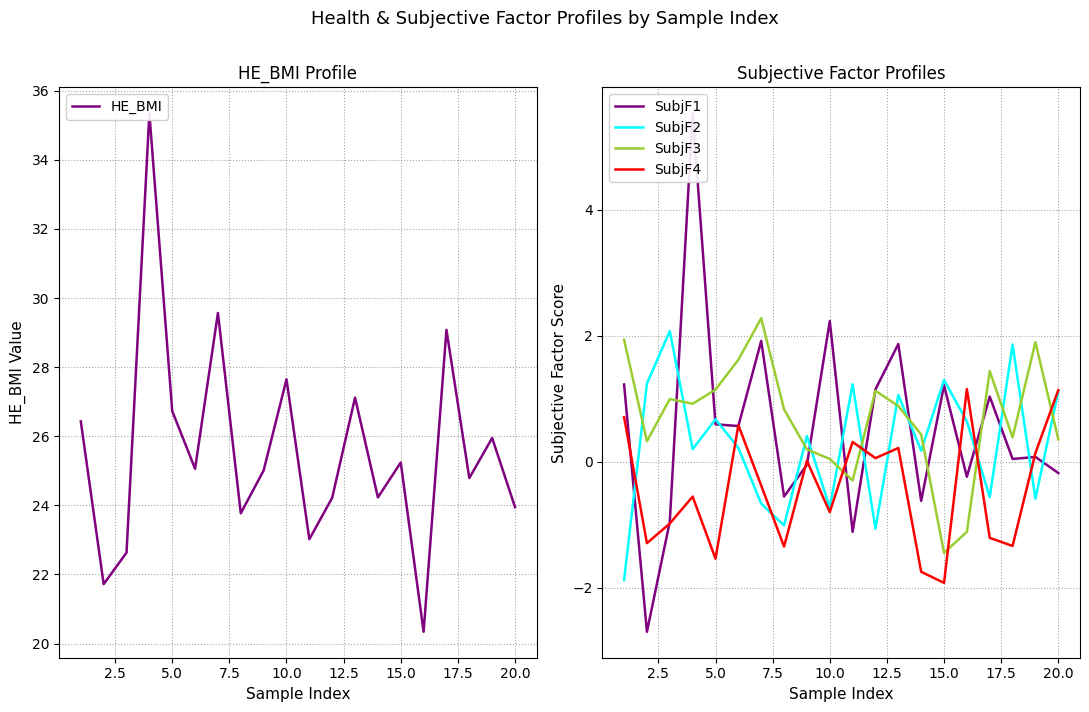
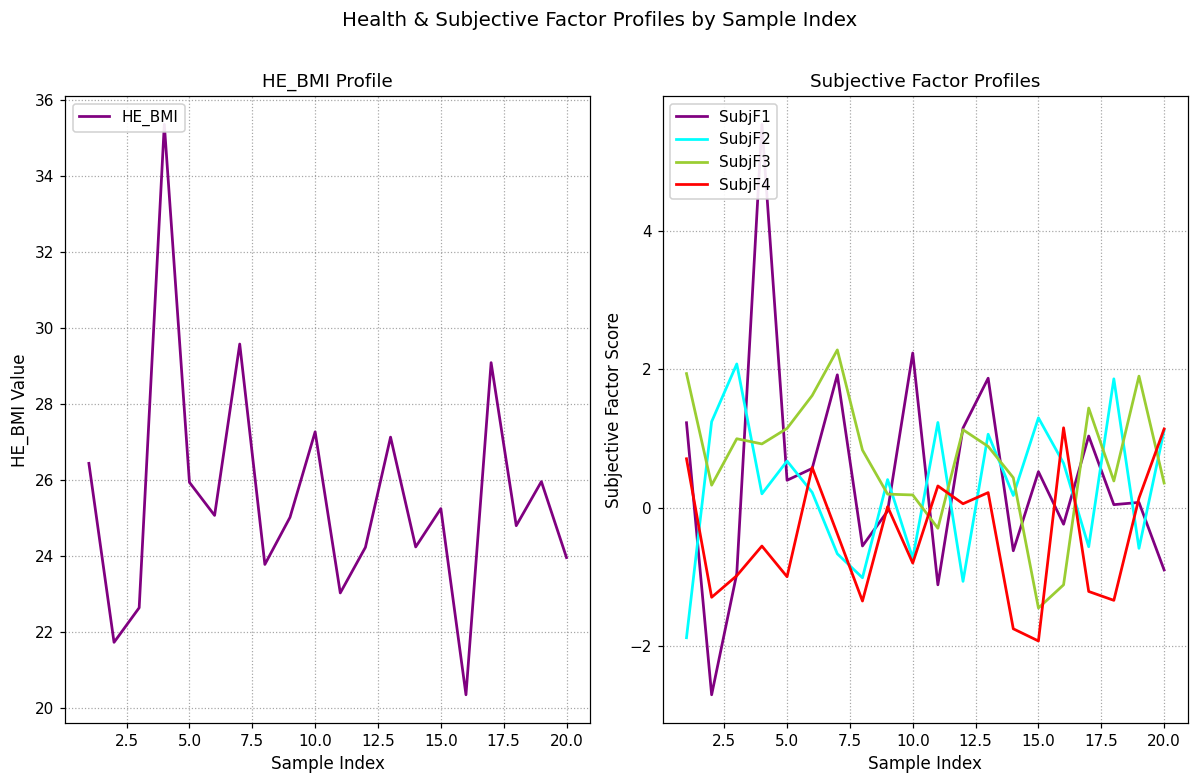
HE_BMI Profile, 5.0: 26.7 -> 25.9
HE_BMI Profile, 10.0: 27.7 -> 27.3
Subjective Factor Profiles, SubjF1, 5.0: 0.6 -> 0.4
Subjective Factor Profiles, SubjF4, 5.0: -1.5 -> -1.0
Subjective Factor Profiles, SubjF3, 10.0: 0.0 -> 0.2
Subjective Factor Profiles, SubjF1, 15.0: 1.2 -> 0.5
Subjective Factor Profiles, SubjF1, 20.0: -0.2 -> -0.9
